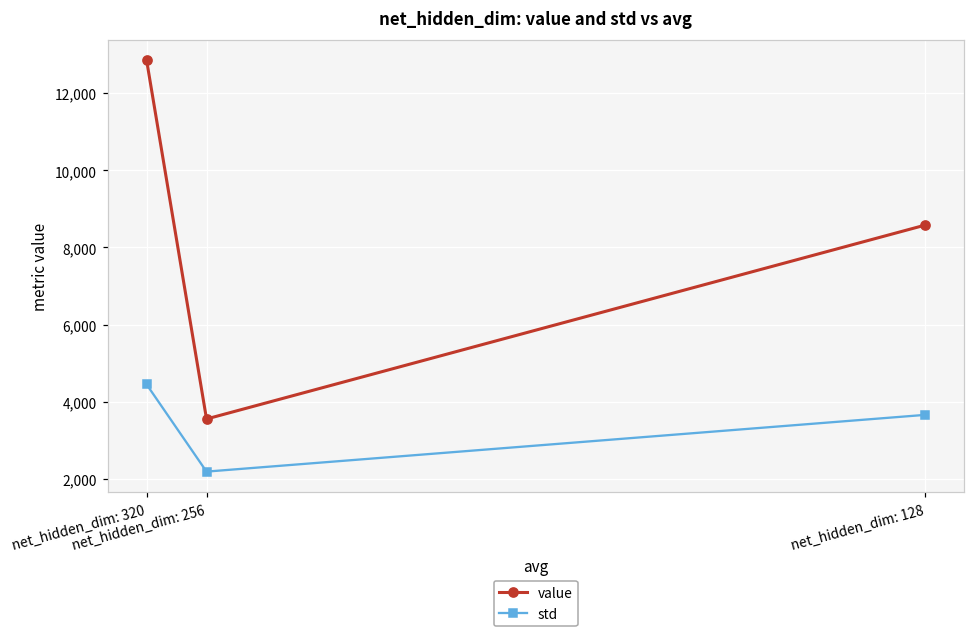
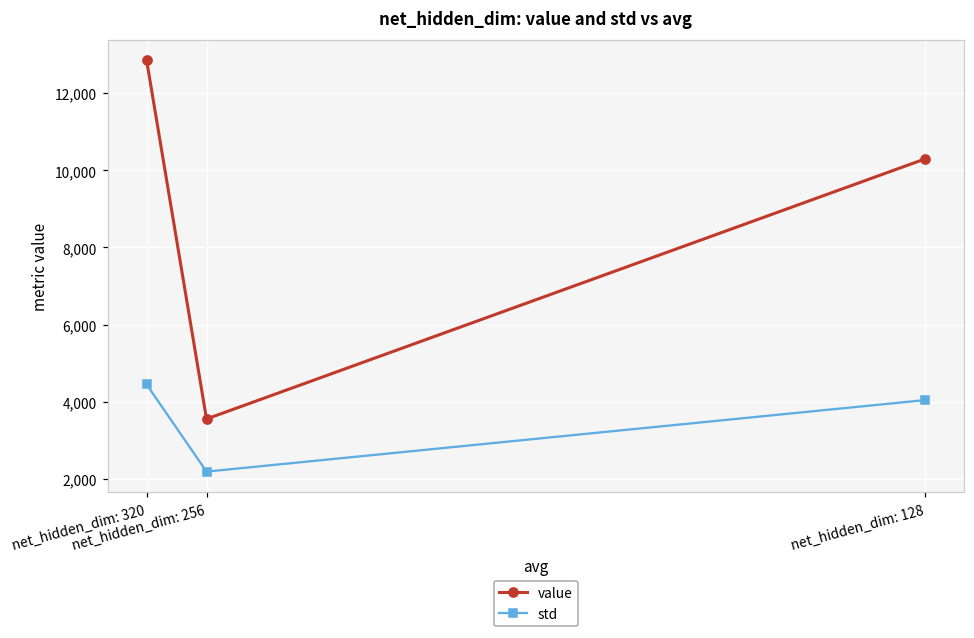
value, net_hidden_dim: 128: 8,600 -> 10,300
std, net_hidden_dim: 128: 3,700 -> 4,000
